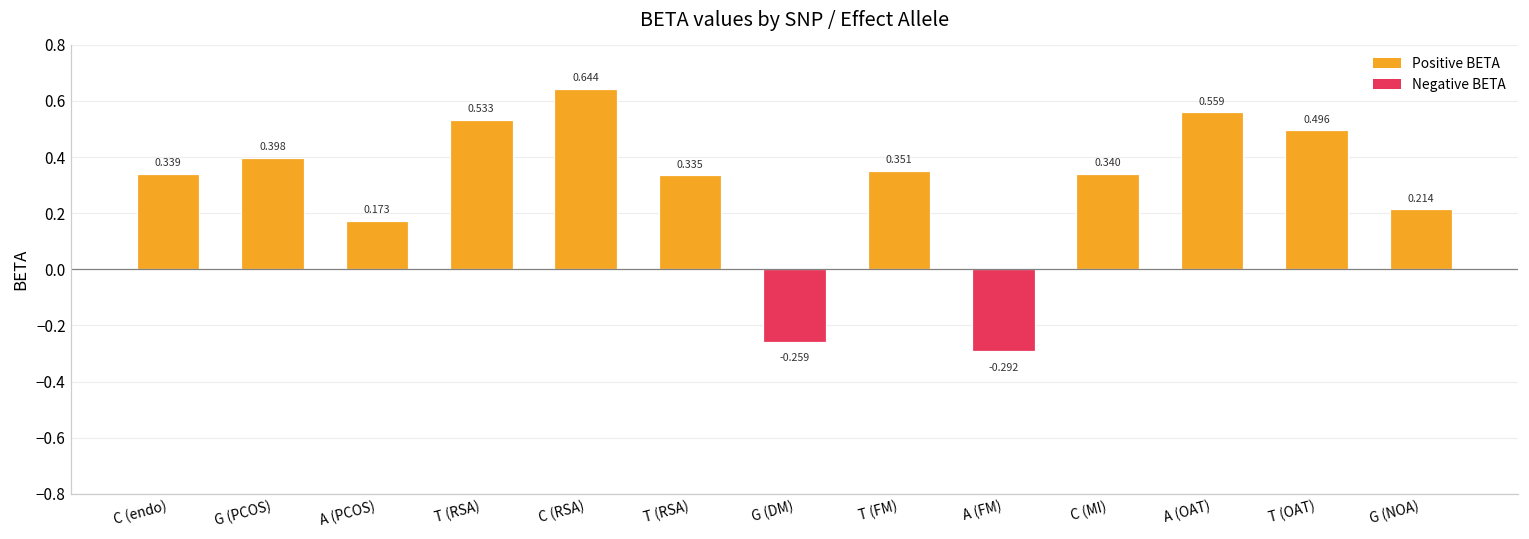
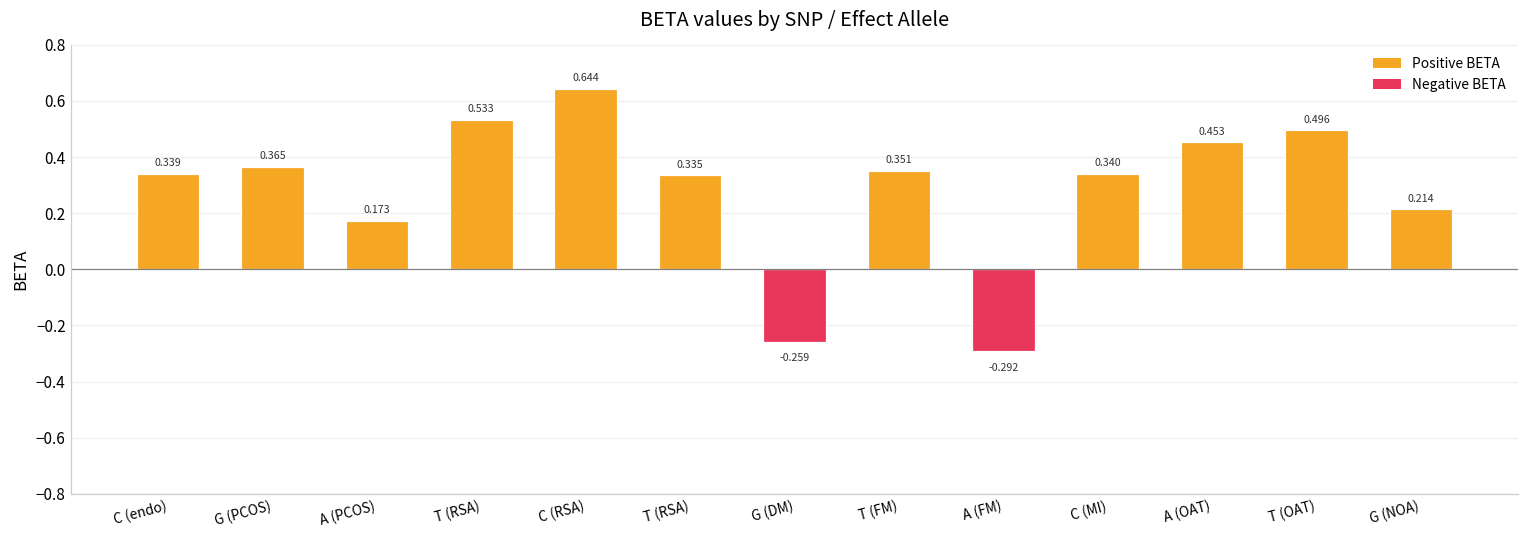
G (PCOS): 0.398 -> 0.365
A (OAT): 0.559 -> 0.453
